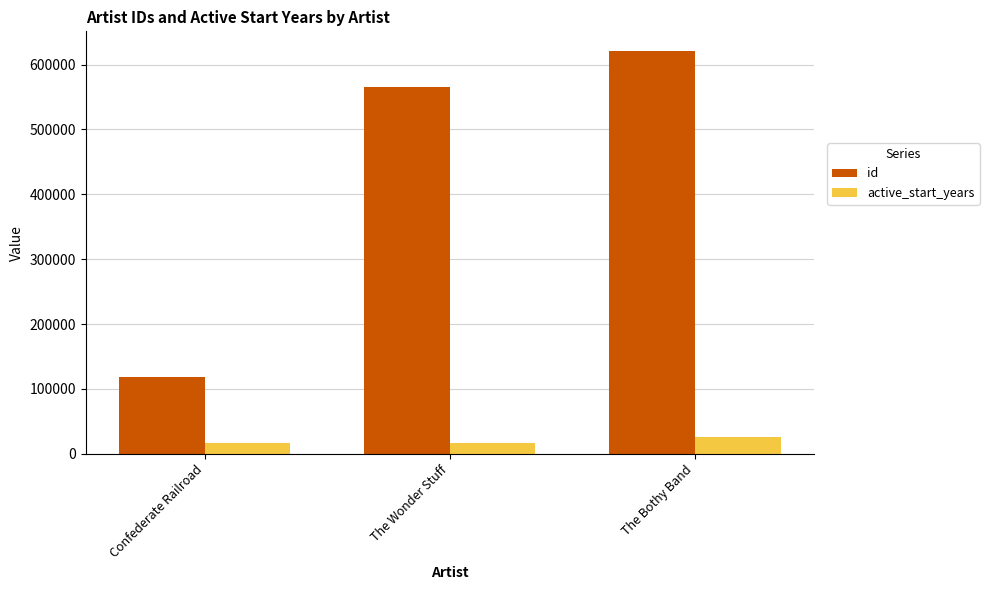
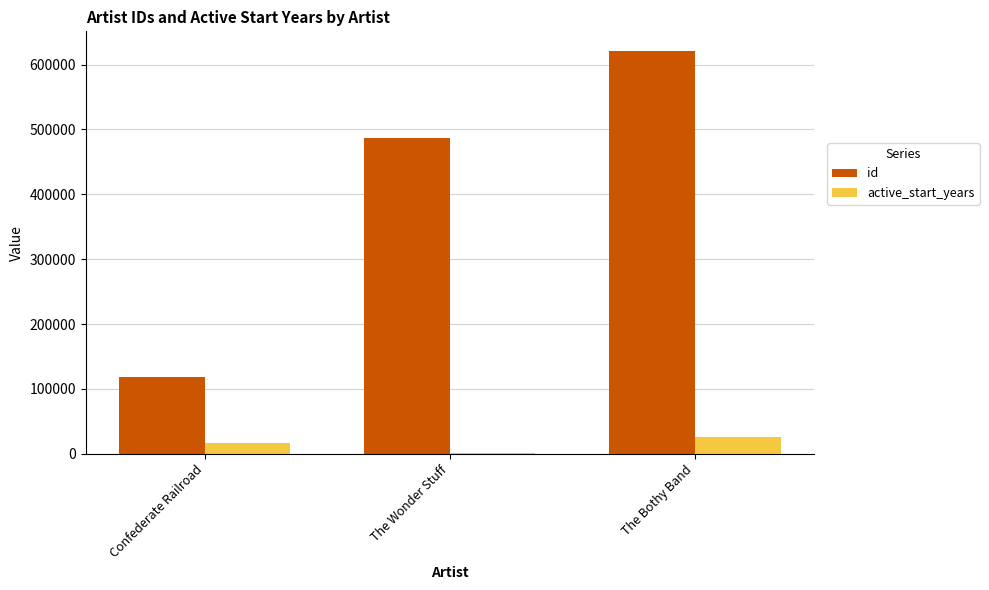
id, The Wonder Stuff: 560000 -> 490000
active_start_years, The Wonder Stuff: 20000 -> 0
